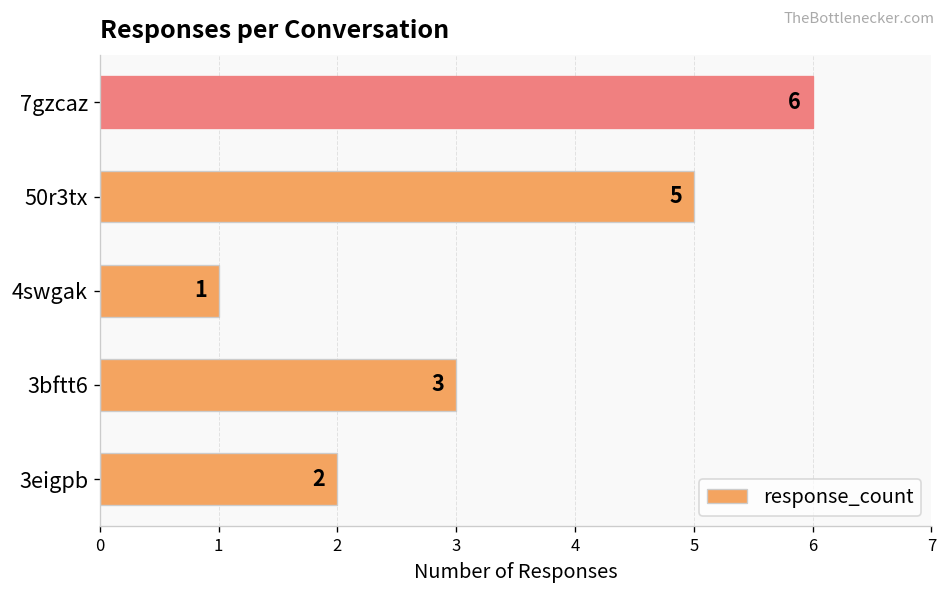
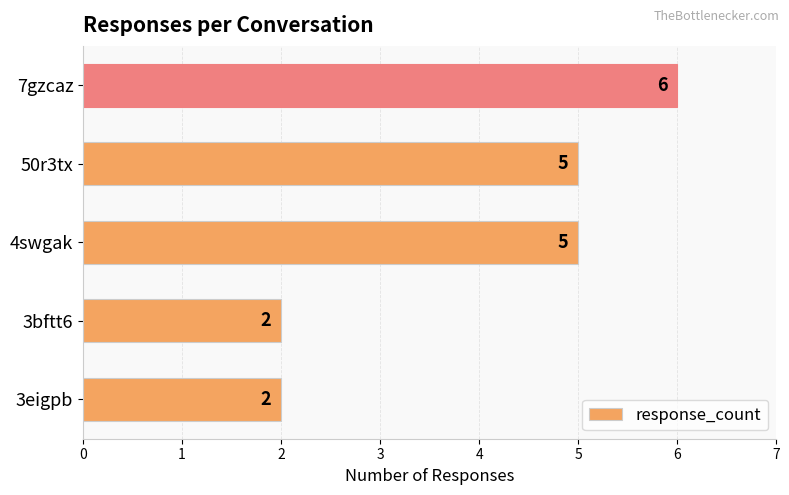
4swgak: 1 -> 5
3bftt6: 3 -> 2
